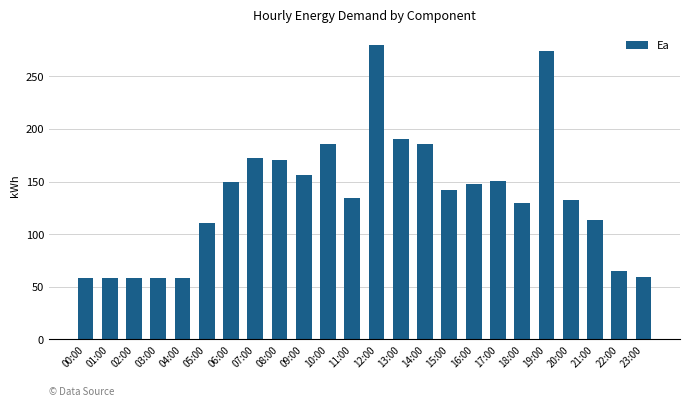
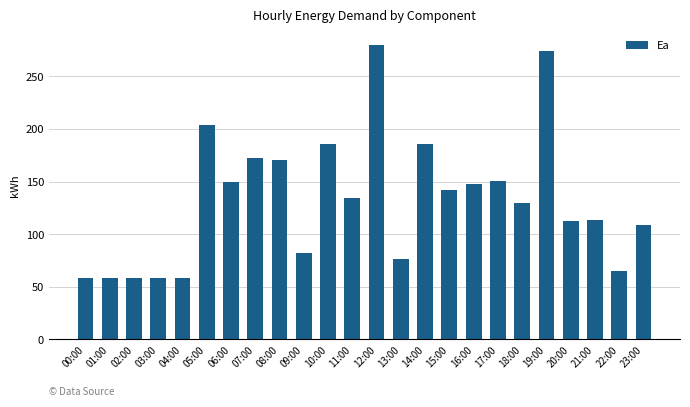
05:00: 111 -> 204
09:00: 157 -> 82
13:00: 191 -> 76
20:00: 133 -> 113
23:00: 59 -> 109
